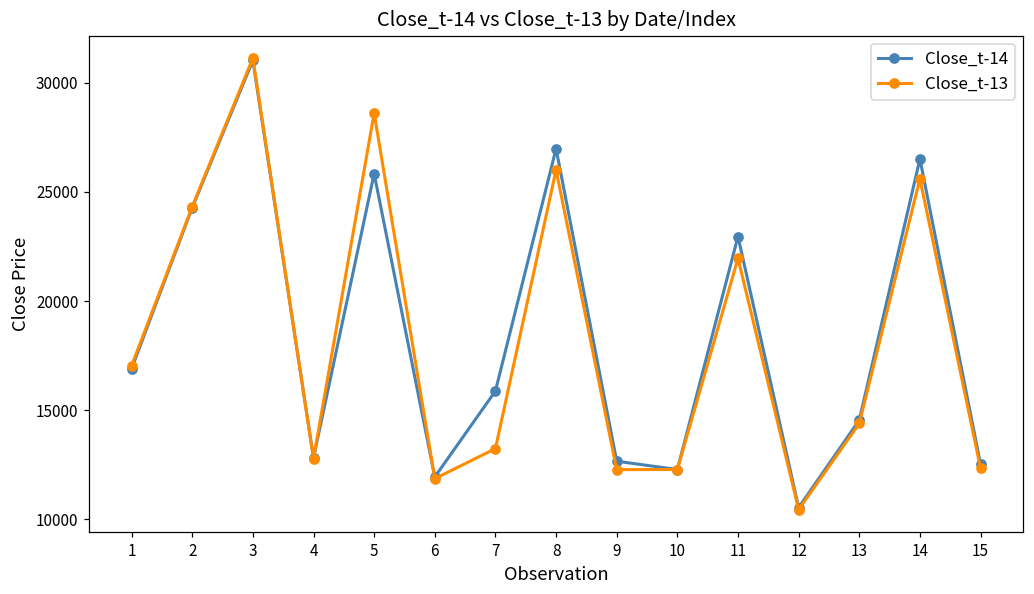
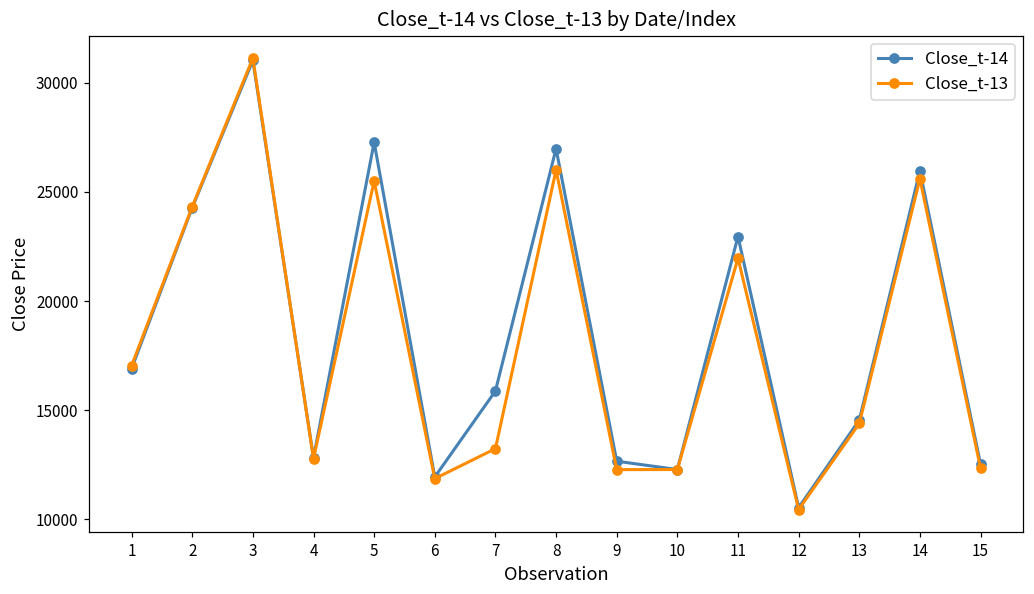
Close_t-14, 5: 25800 -> 27300
Close_t-13, 5: 28600 -> 25500
Close_t-14, 14: 26500 -> 26000
